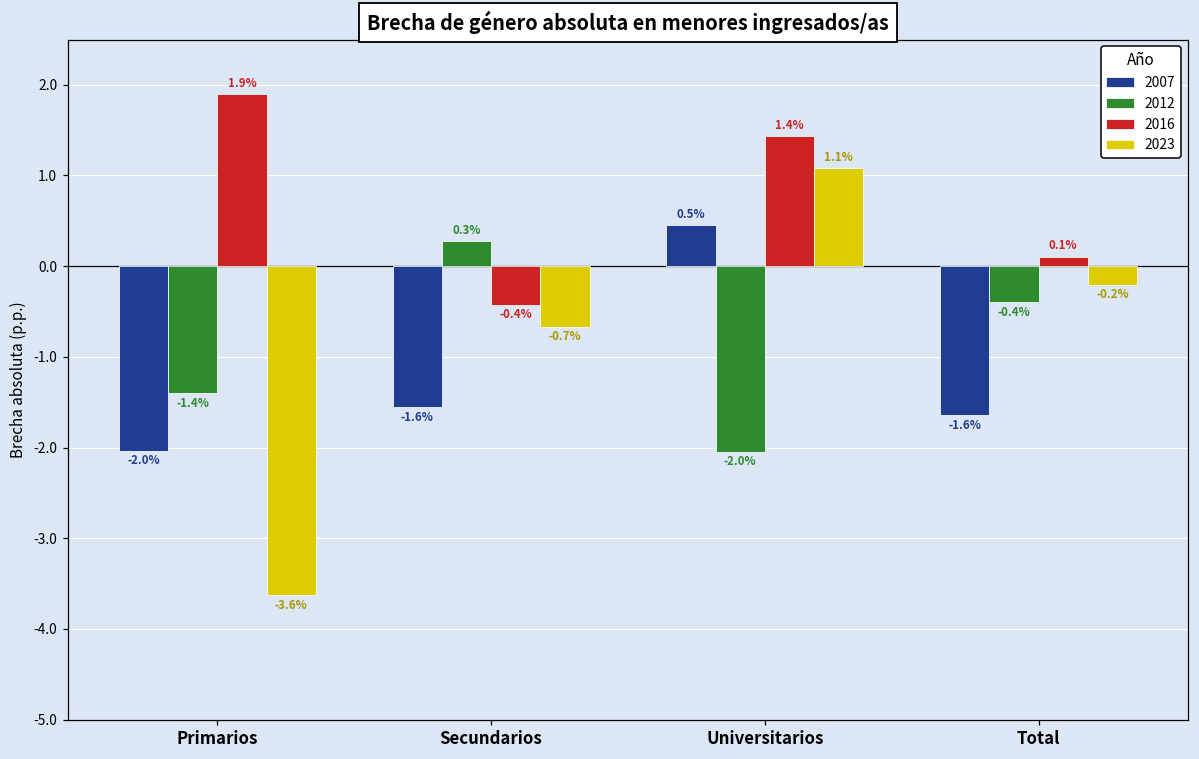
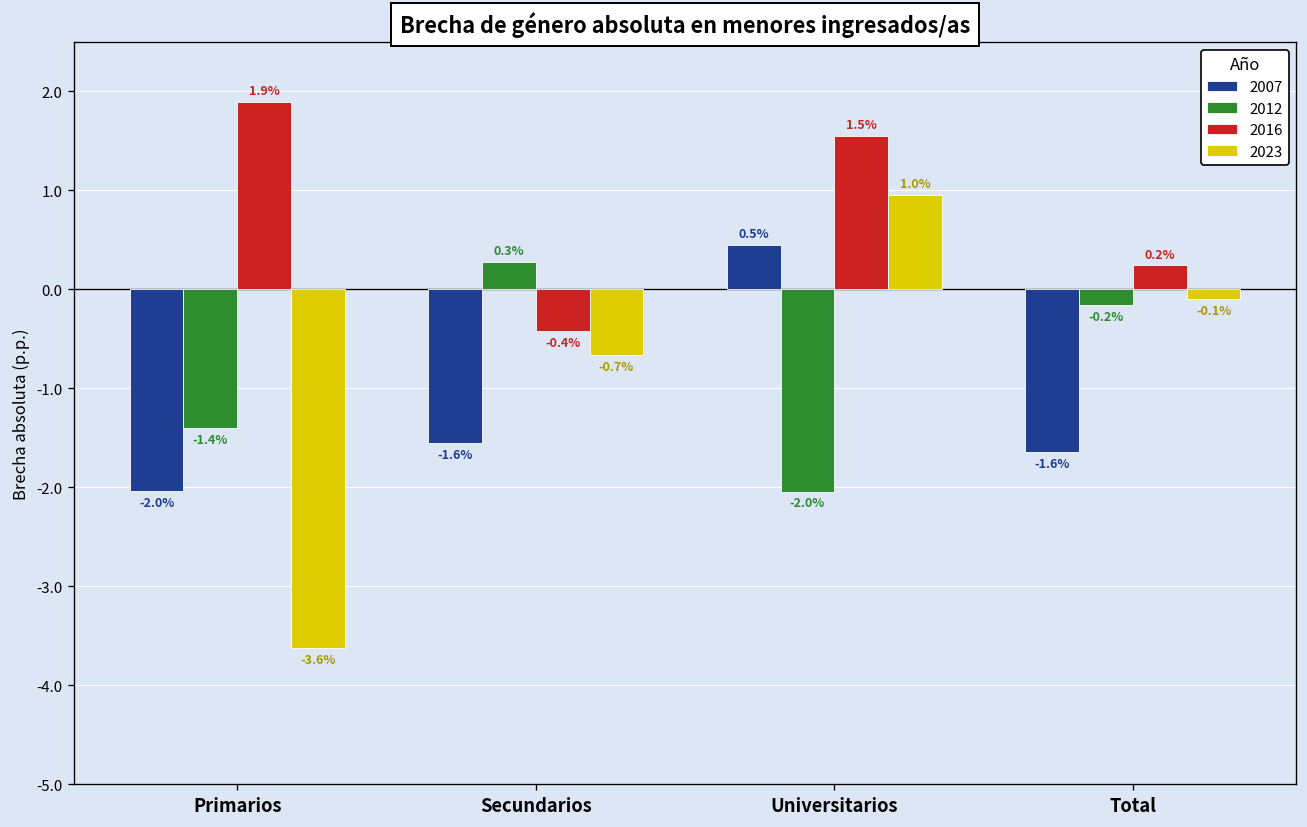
2016, Universitarios: 1.4% -> 1.5%
2023, Universitarios: 1.1% -> 1.0%
2012, Total: -0.4% -> -0.2%
2016, Total: 0.1% -> 0.2%
2023, Total: -0.2% -> -0.1%
